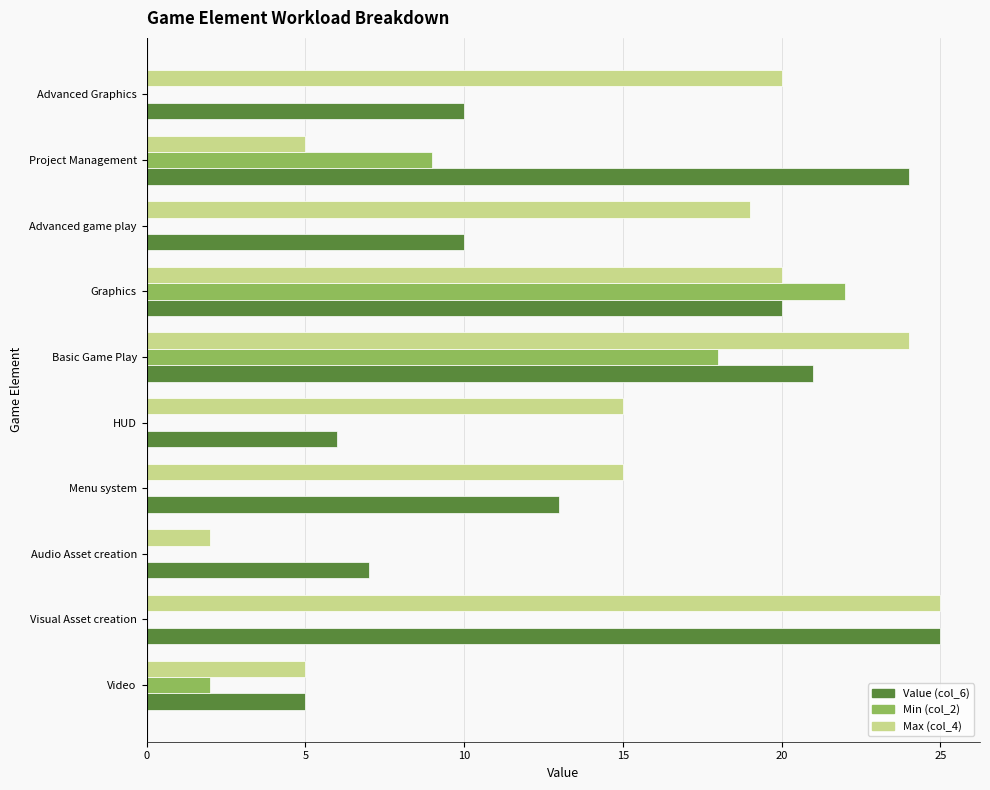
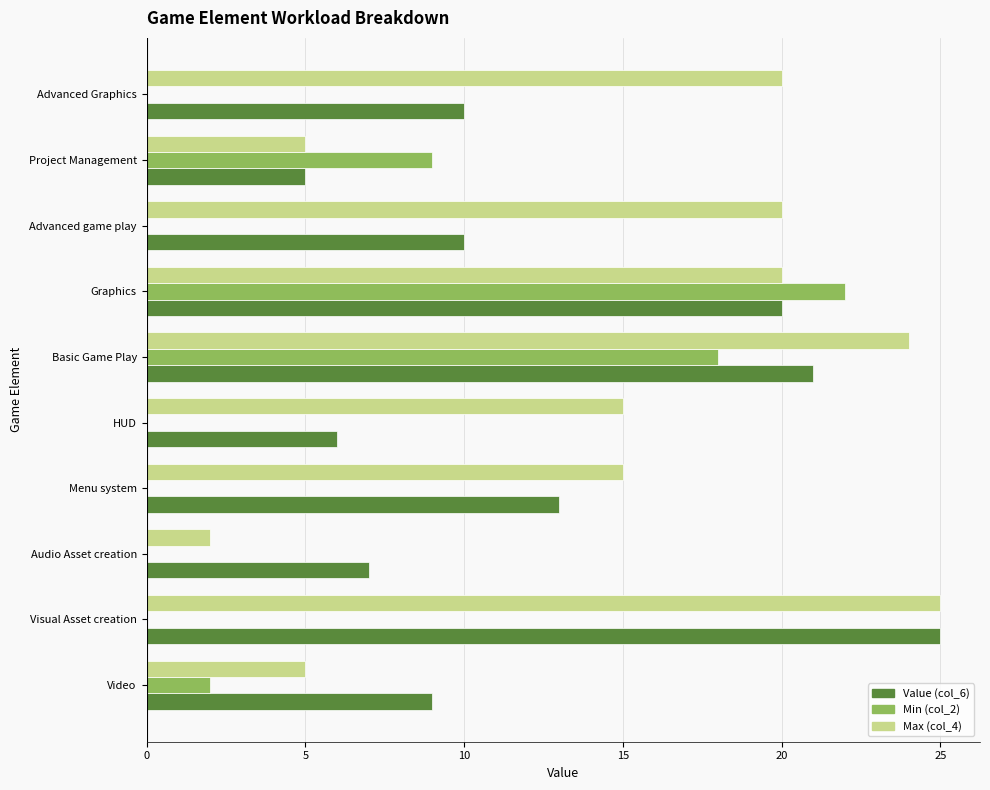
Value (col_6), Project Management: 24 -> 5
Max (col_4), Advanced game play: 19 -> 20
Value (col_6), Video: 5 -> 9
